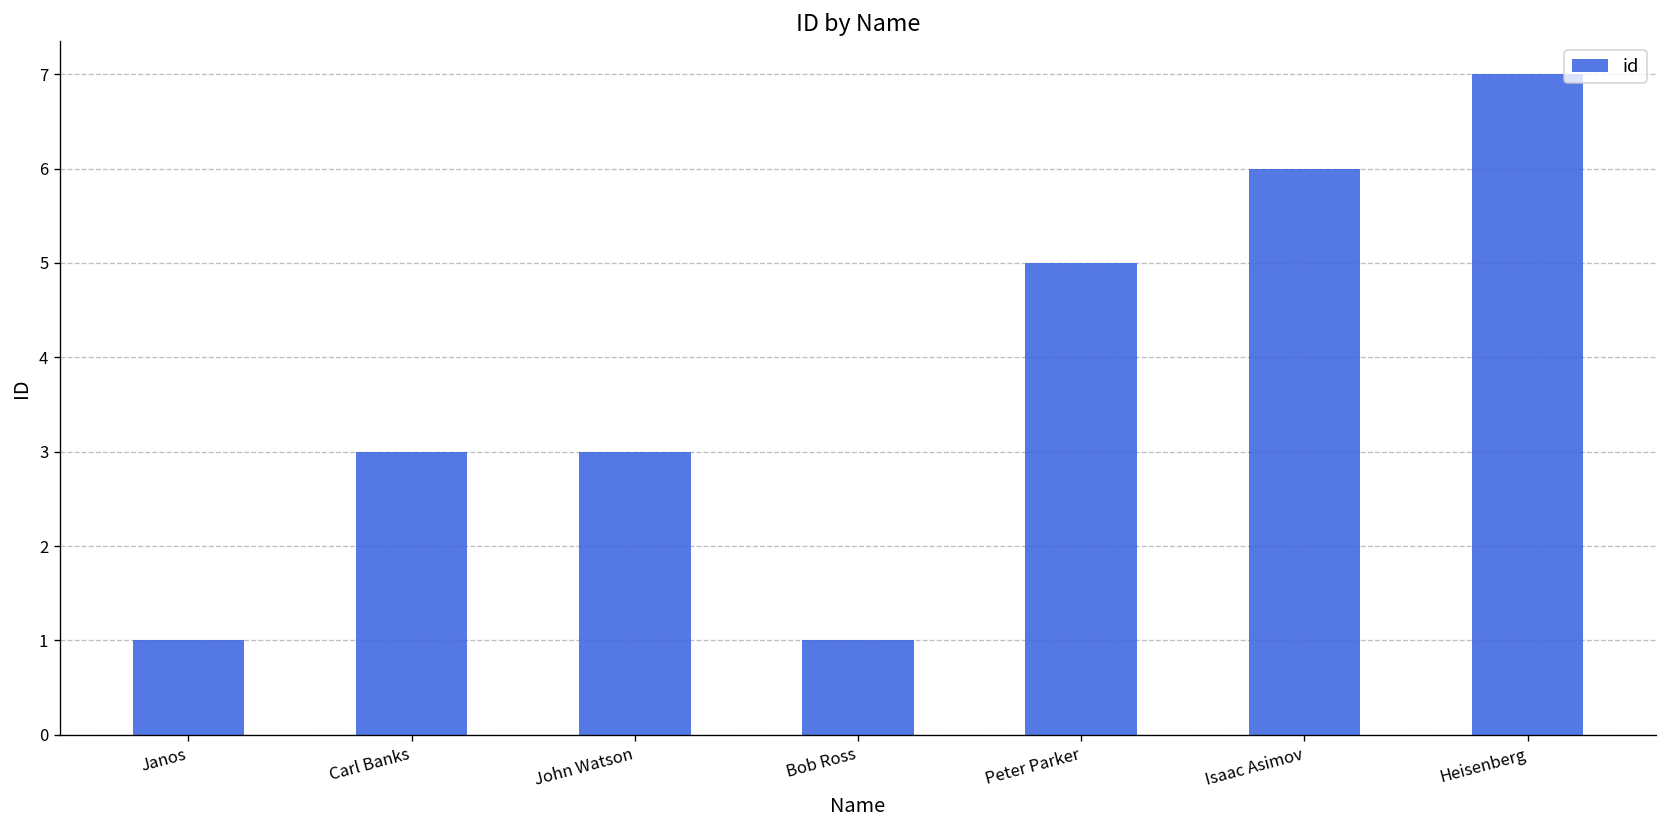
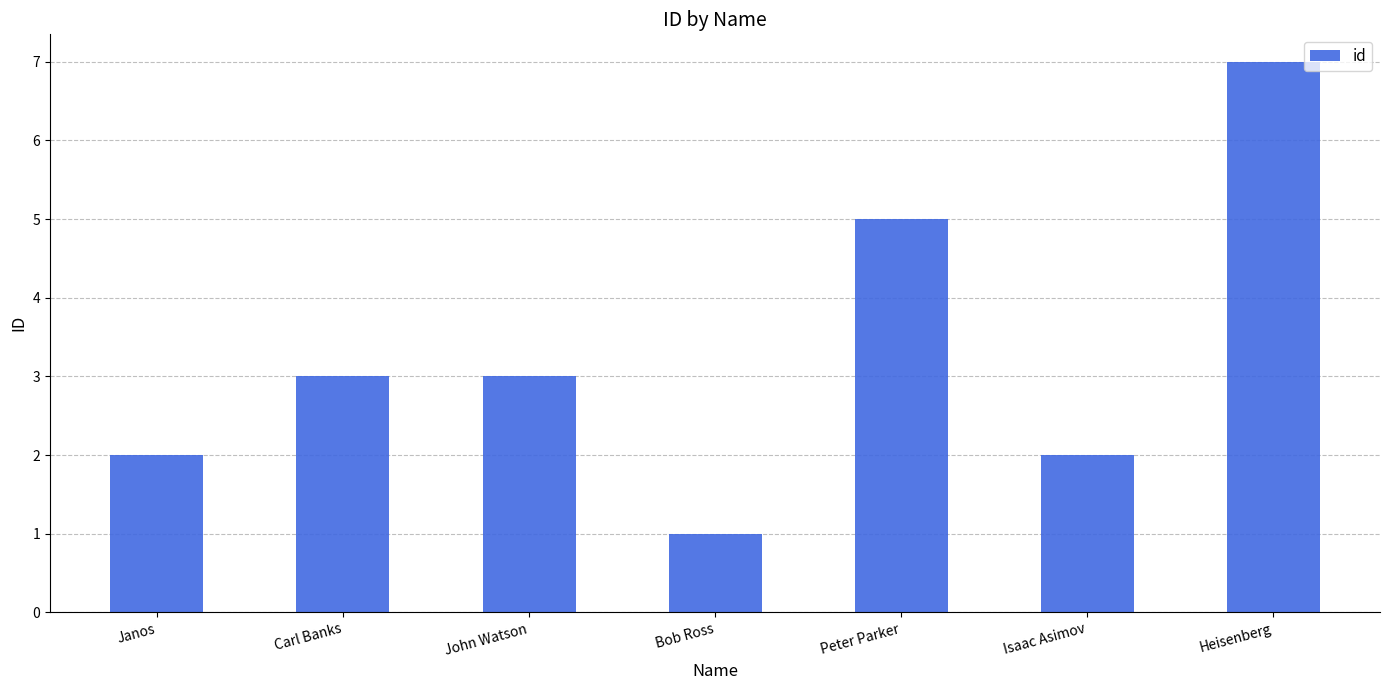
Janos: 1 -> 2
Isaac Asimov: 6 -> 2
